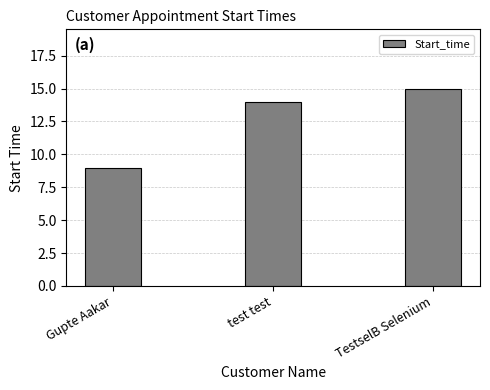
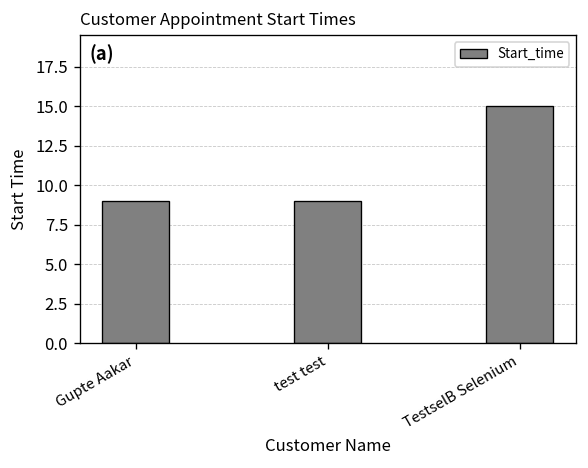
test test: 14 -> 9
